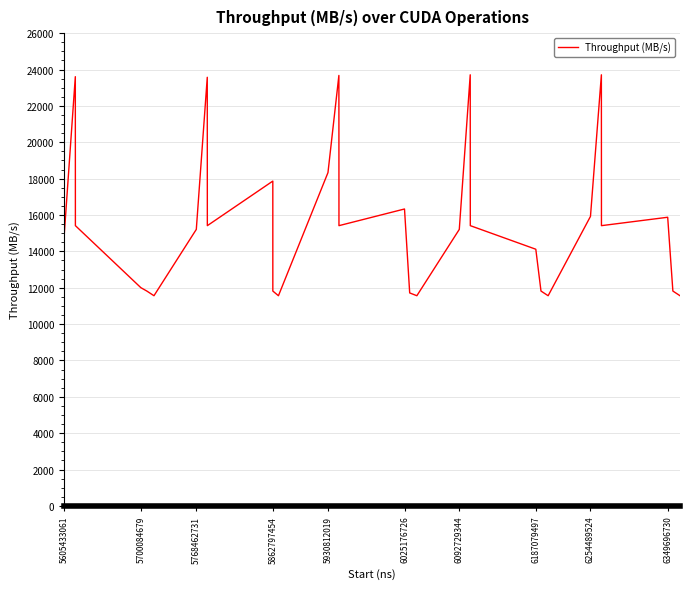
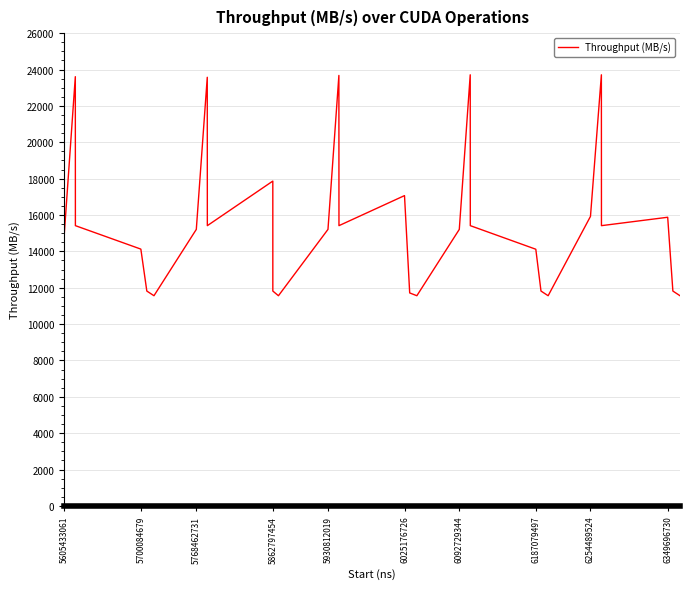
5700084679: 12000 -> 14100
5930812019: 18300 -> 15200
6025176726: 16300 -> 17100
